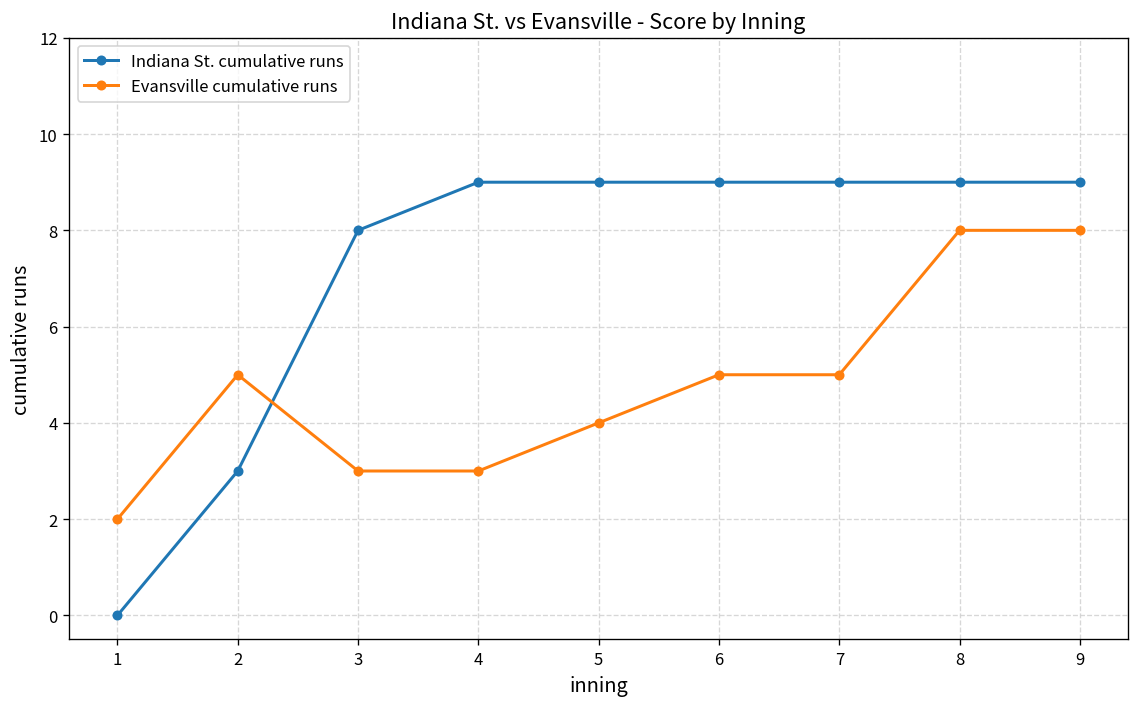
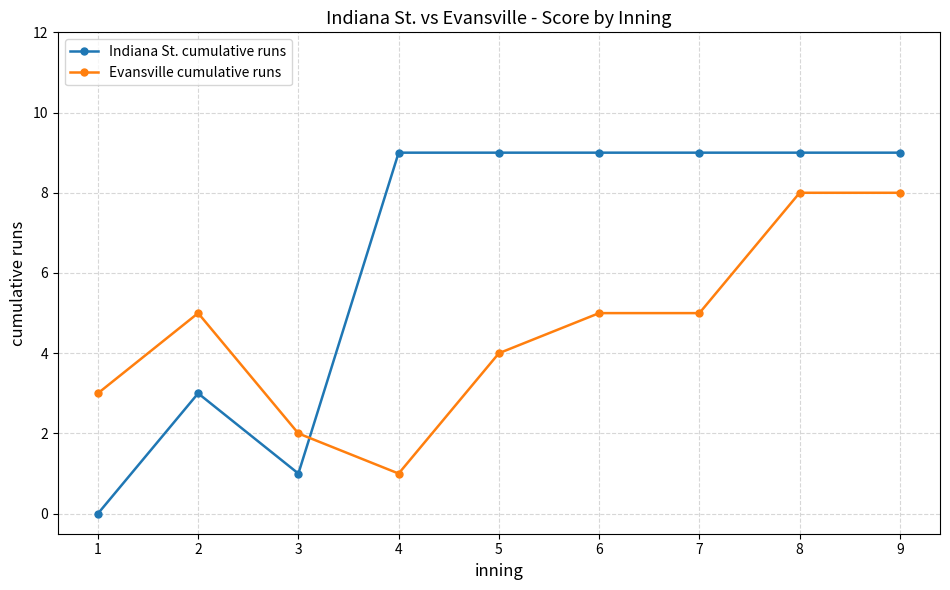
Evansville cumulative runs, 1: 2 -> 3
Indiana St. cumulative runs, 3: 8 -> 1
Evansville cumulative runs, 3: 3 -> 2
Evansville cumulative runs, 4: 3 -> 1
